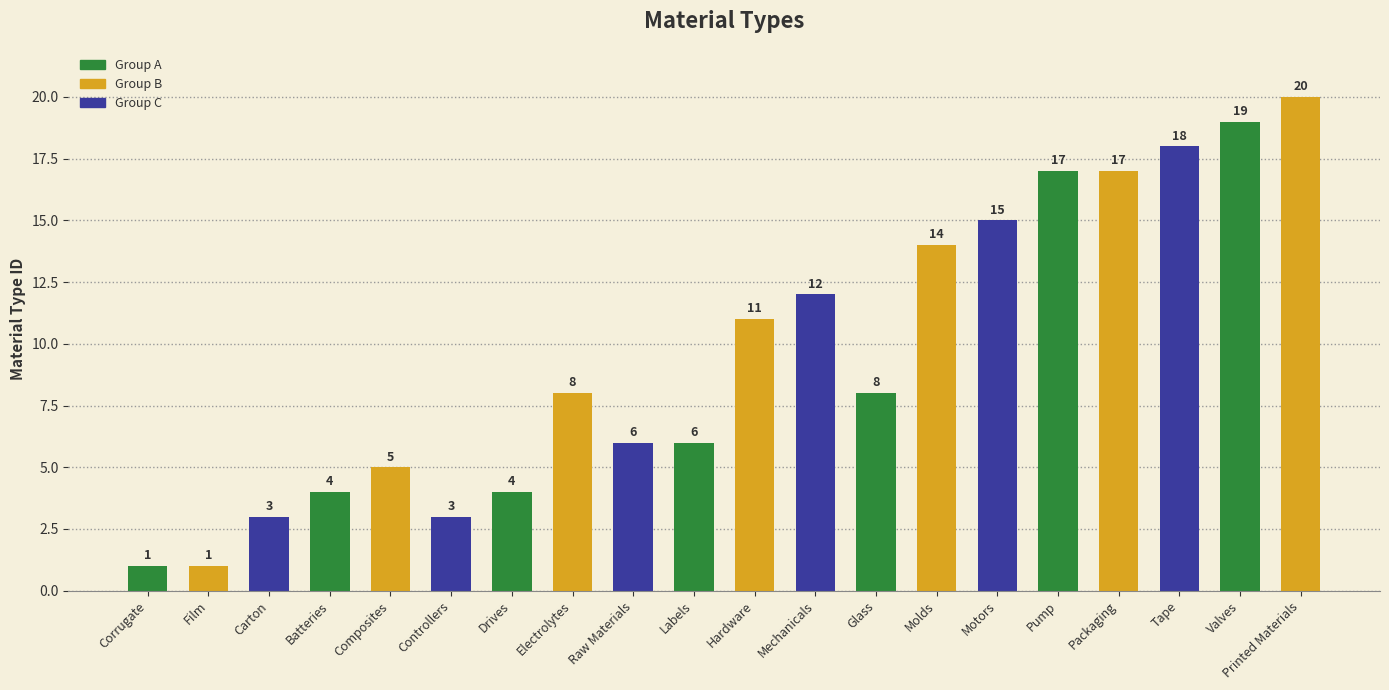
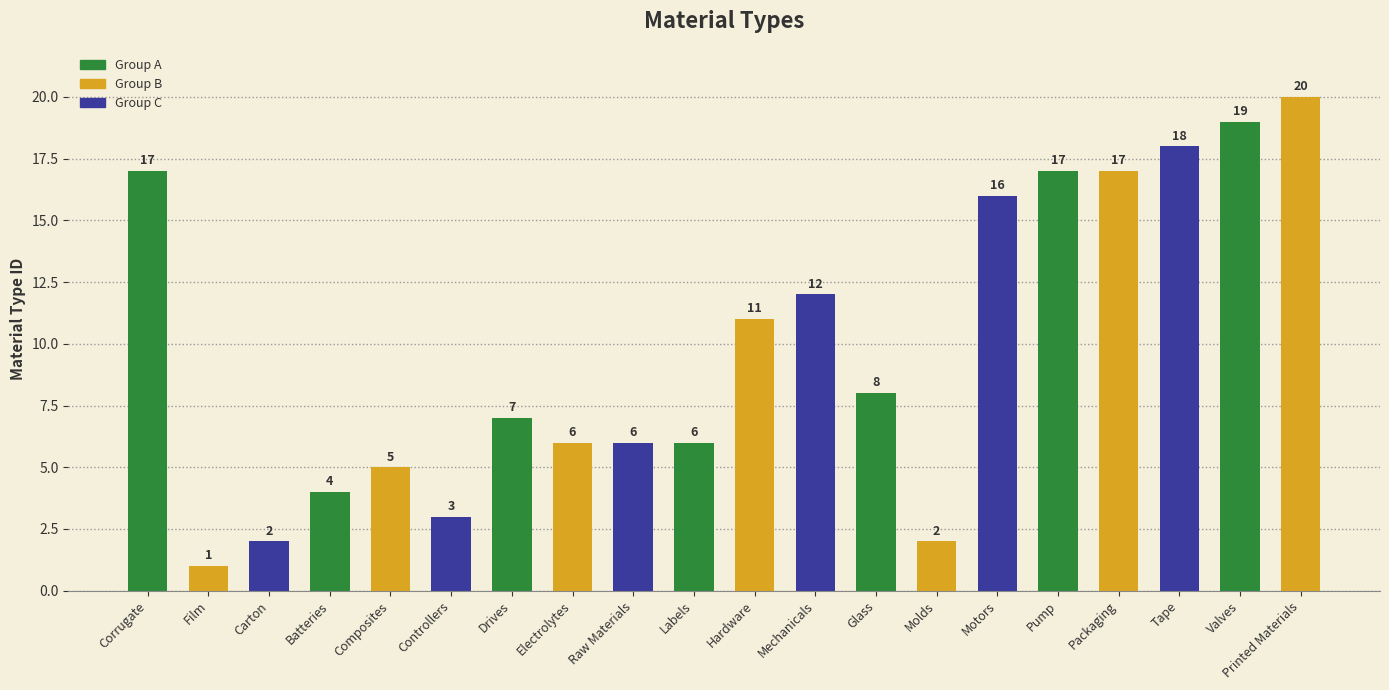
Corrugate: 1 -> 17
Carton: 3 -> 2
Drives: 4 -> 7
Electrolytes: 8 -> 6
Molds: 14 -> 2
Motors: 15 -> 16
